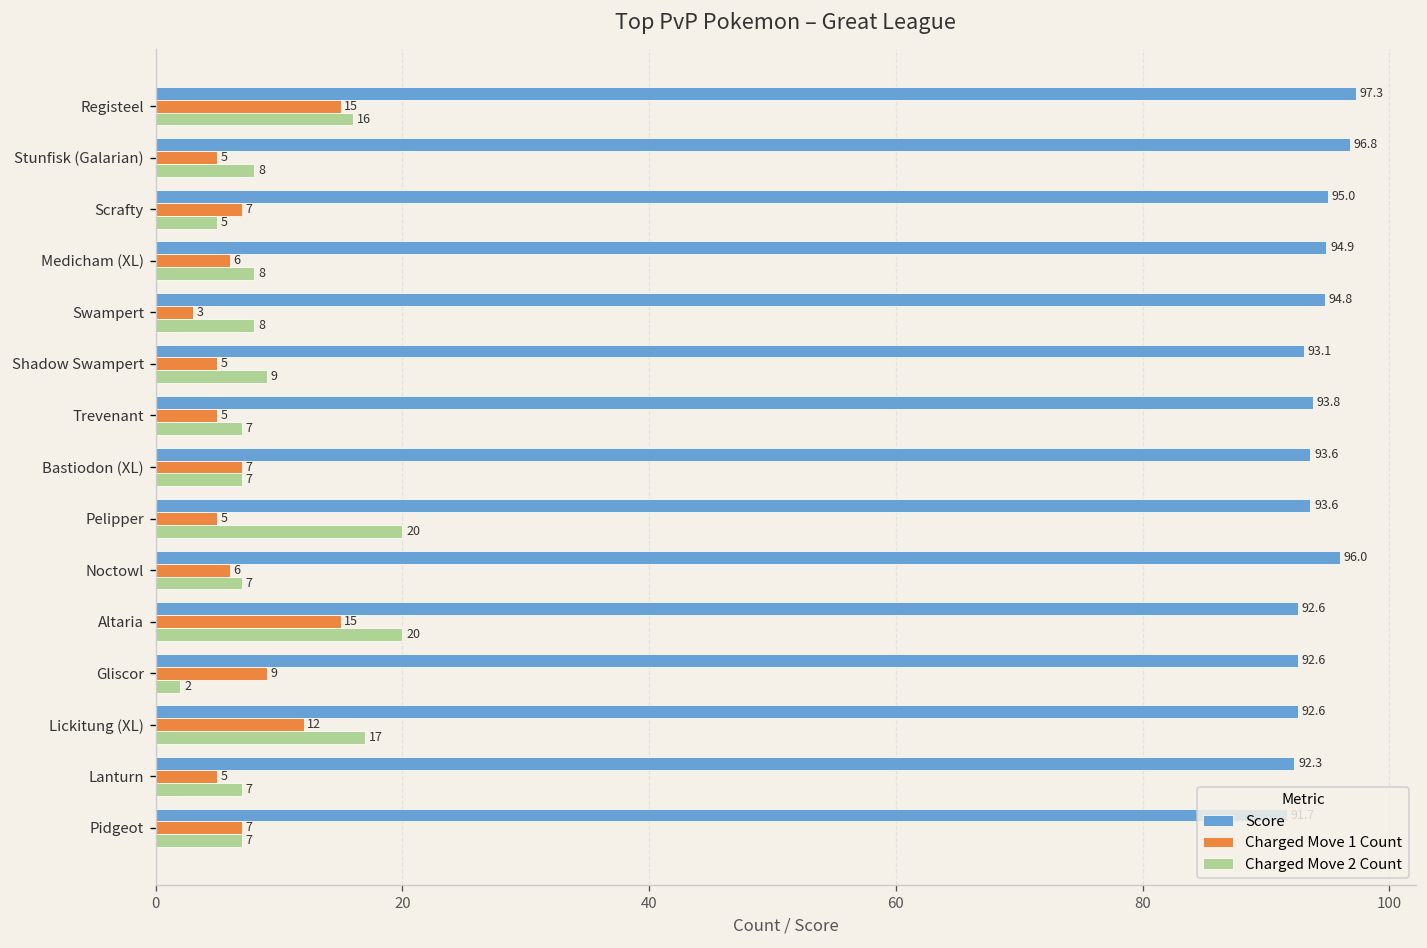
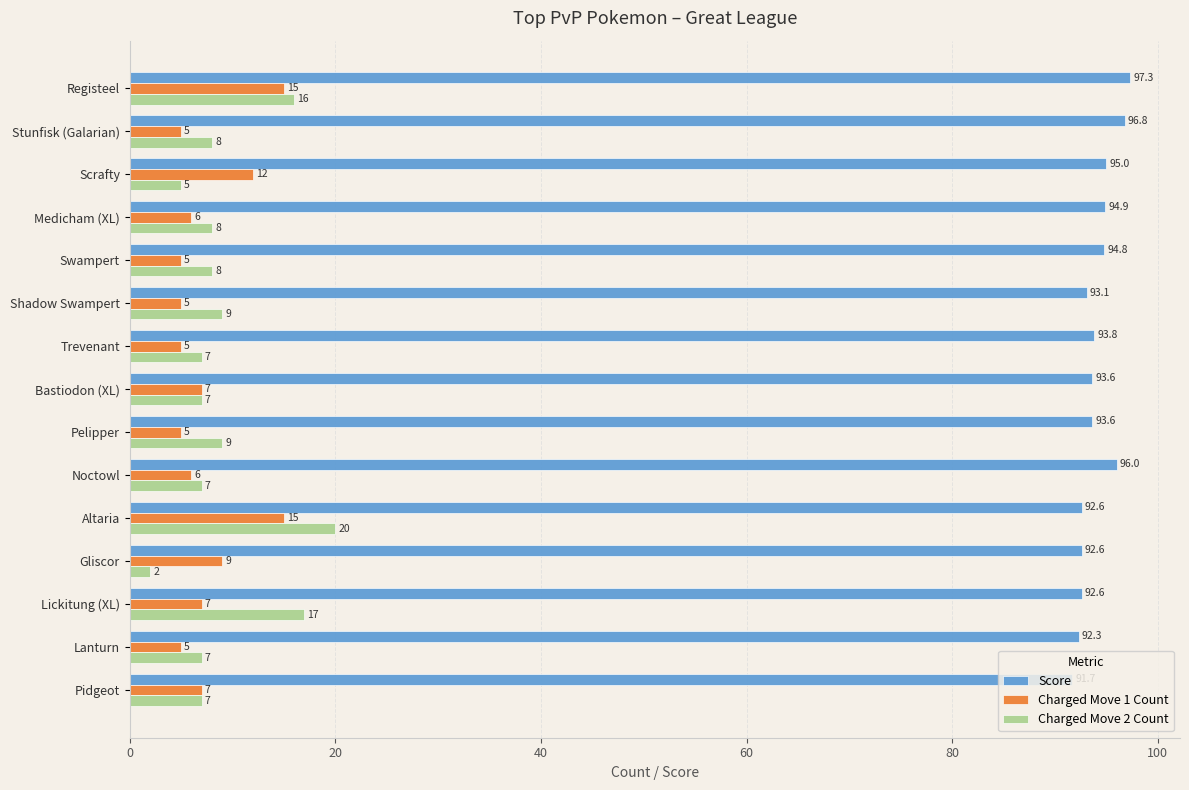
Charged Move 1 Count, Scrafty: 7 -> 12
Charged Move 1 Count, Swampert: 3 -> 5
Charged Move 2 Count, Pelipper: 20 -> 9
Charged Move 1 Count, Lickitung (XL): 12 -> 7
